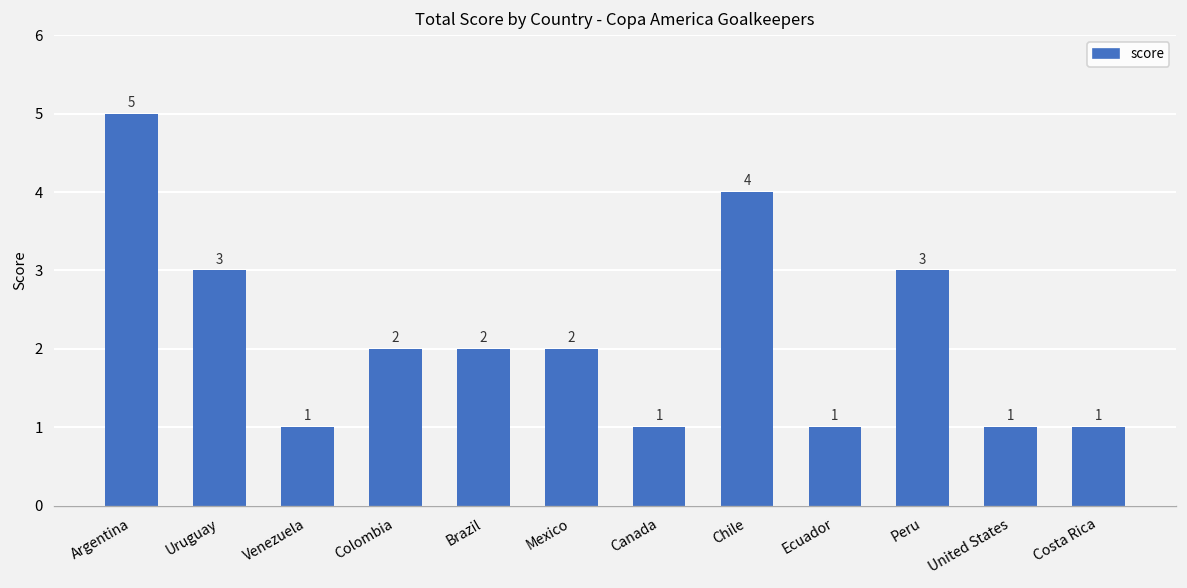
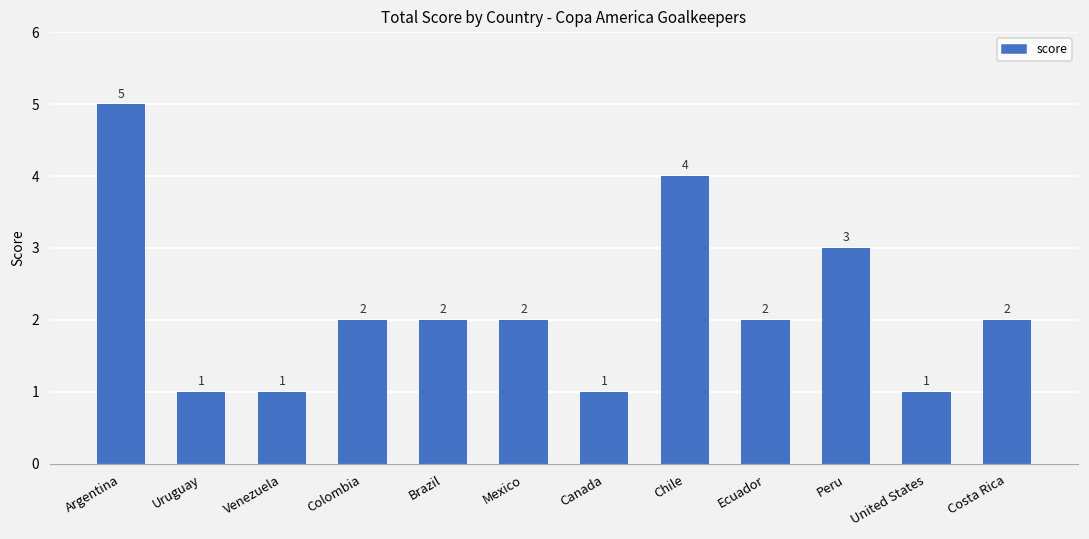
Uruguay: 3 -> 1
Ecuador: 1 -> 2
Costa Rica: 1 -> 2
